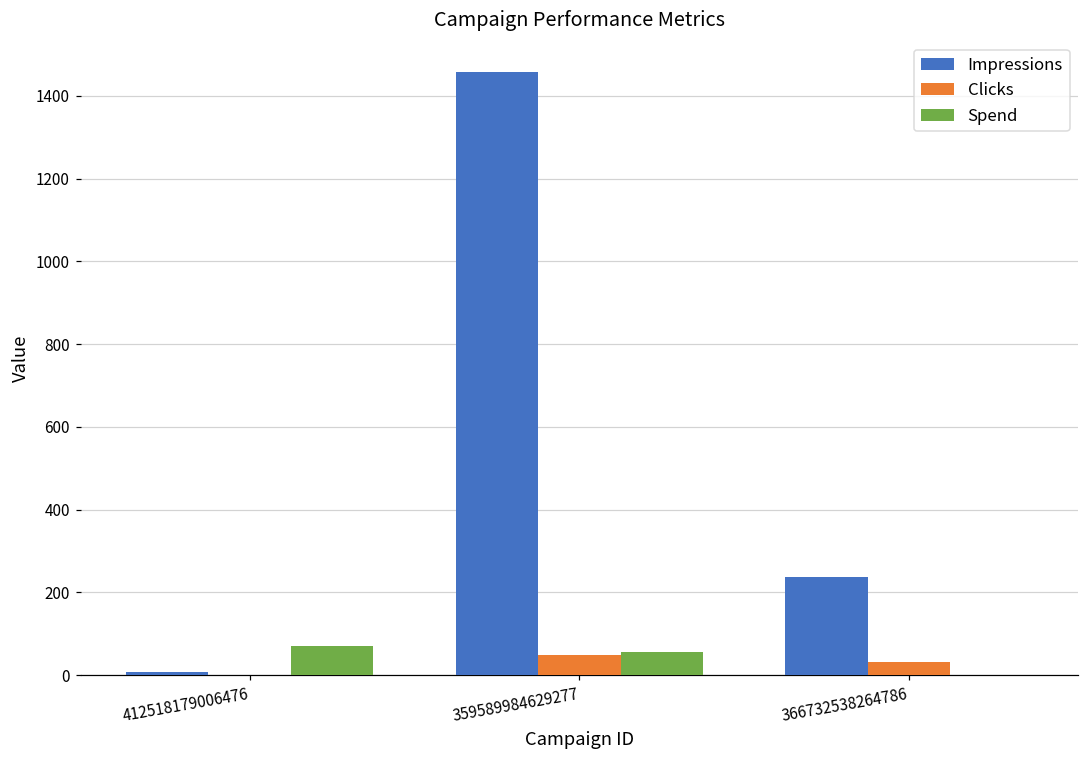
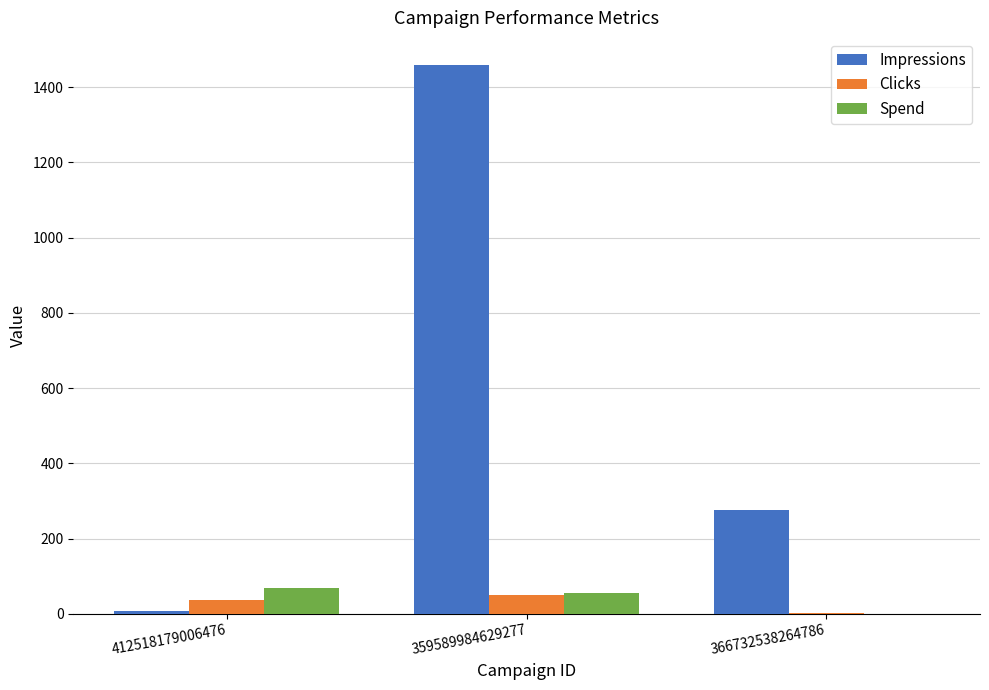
Clicks, 412518179006476: 0 -> 40
Impressions, 366732538264786: 240 -> 280
Clicks, 366732538264786: 30 -> 0
